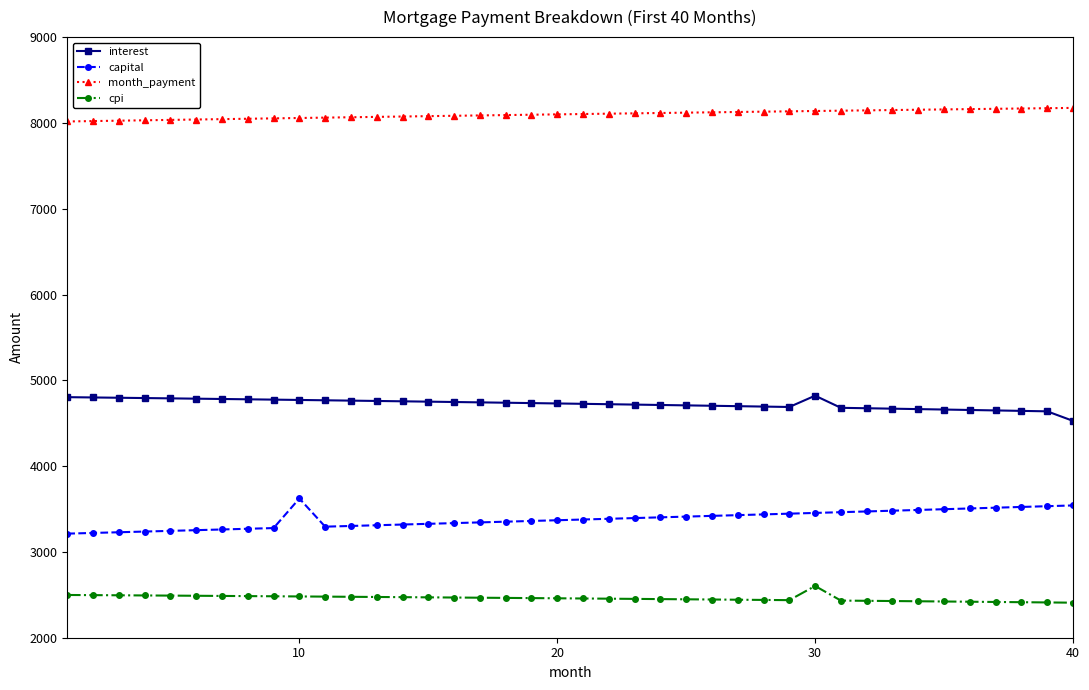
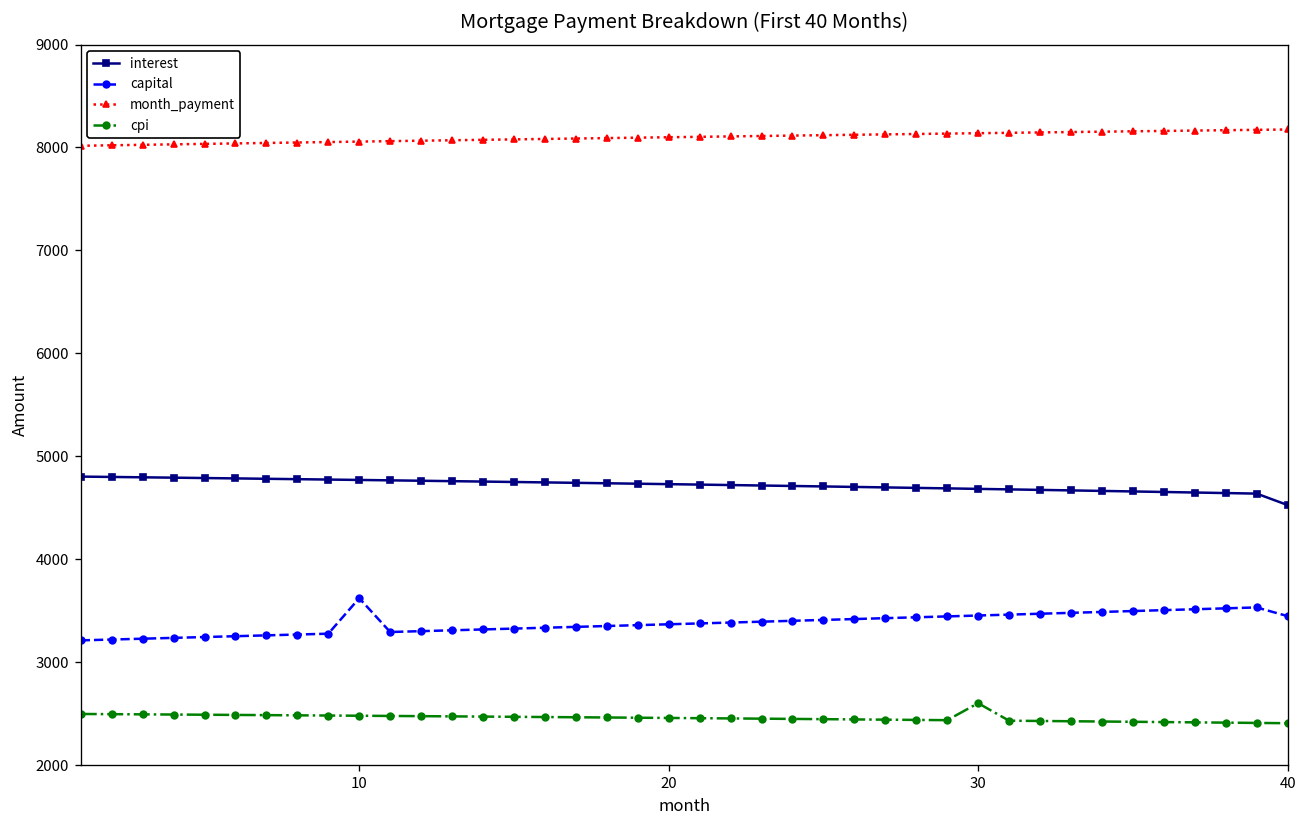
interest, 30: 4800 -> 4700
capital, 40: 3500 -> 3400
